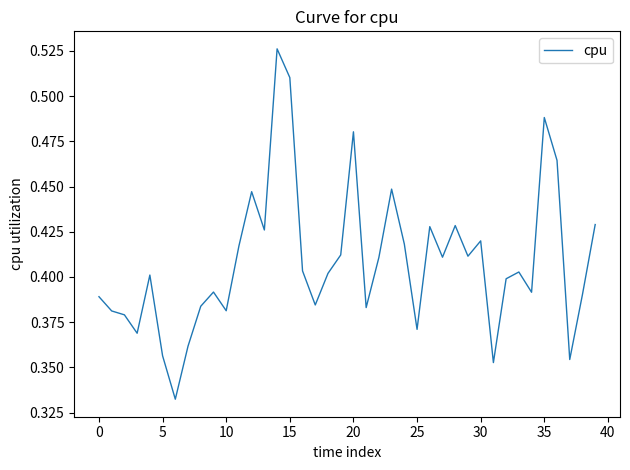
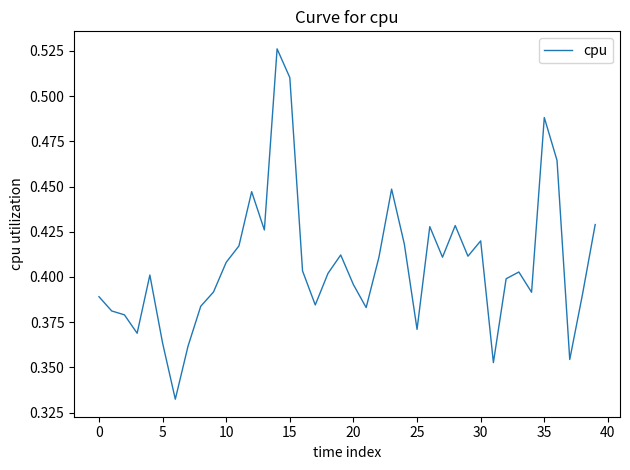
5: 0.356 -> 0.363
10: 0.381 -> 0.408
20: 0.480 -> 0.396
